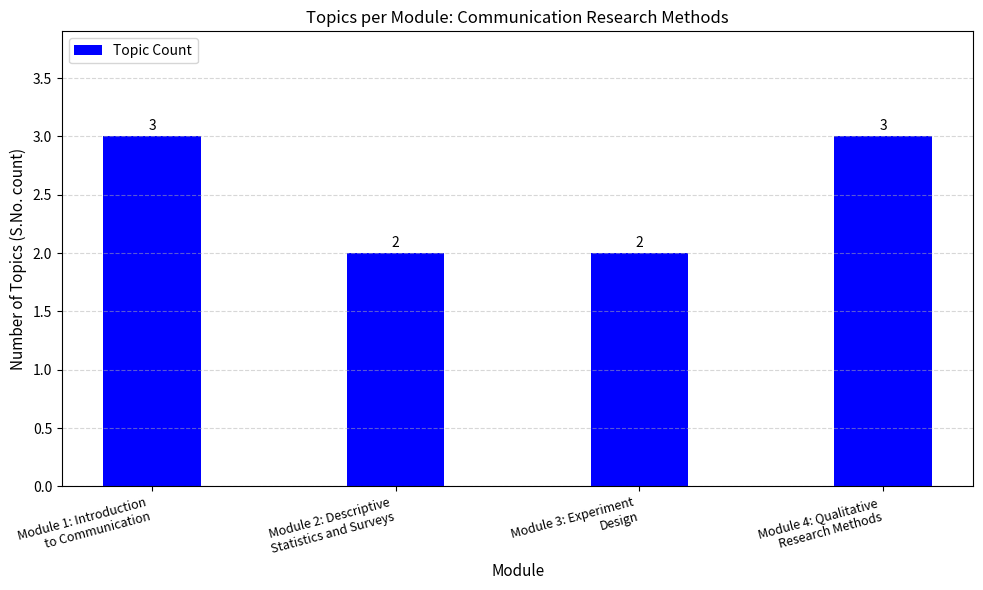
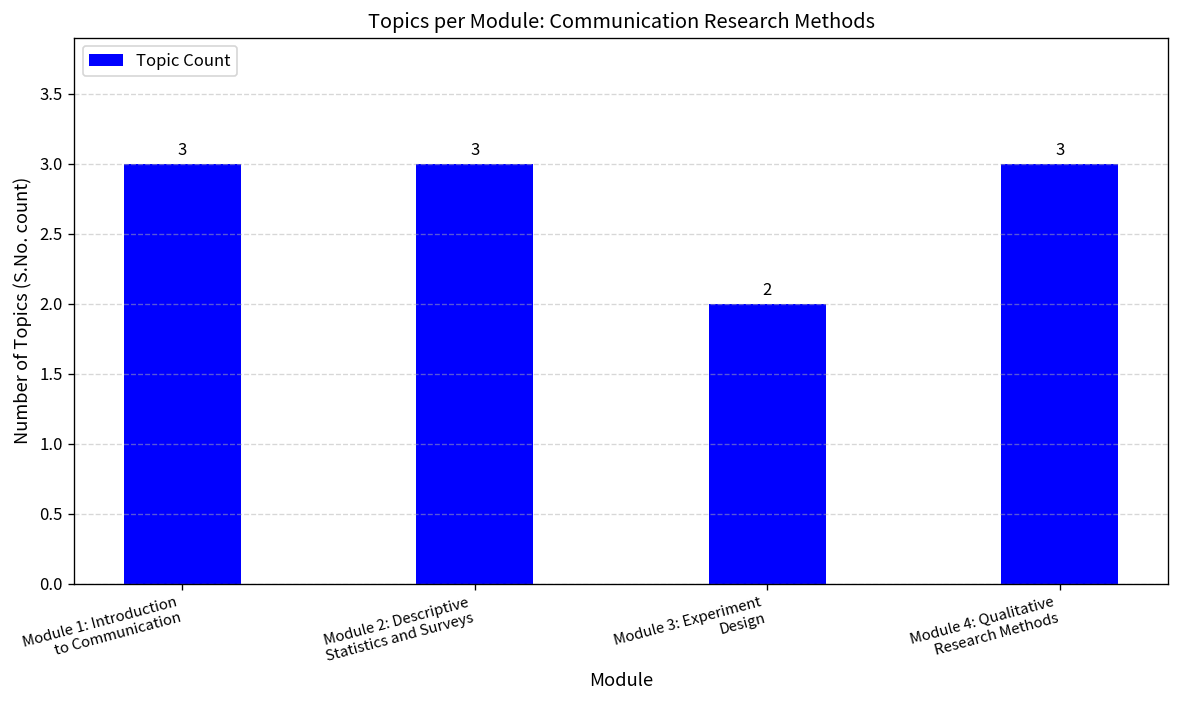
Module 2: Descriptive Statistics and Surveys: 2 -> 3
